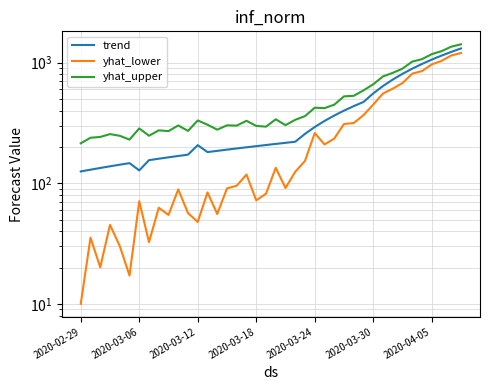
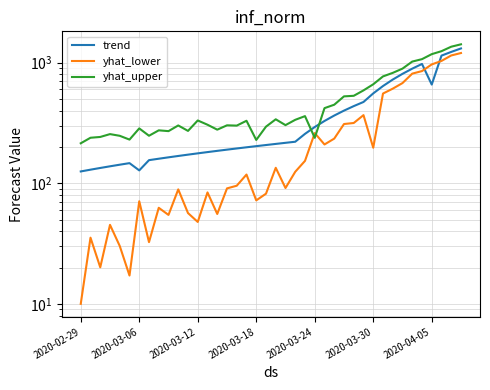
trend, 2020-03-12: 210 -> 180
yhat_upper, 2020-03-18: 300 -> 230
yhat_upper, 2020-03-24: 420 -> 240
yhat_lower, 2020-03-30: 450 -> 200
trend, 2020-04-05: 1100 -> 700
